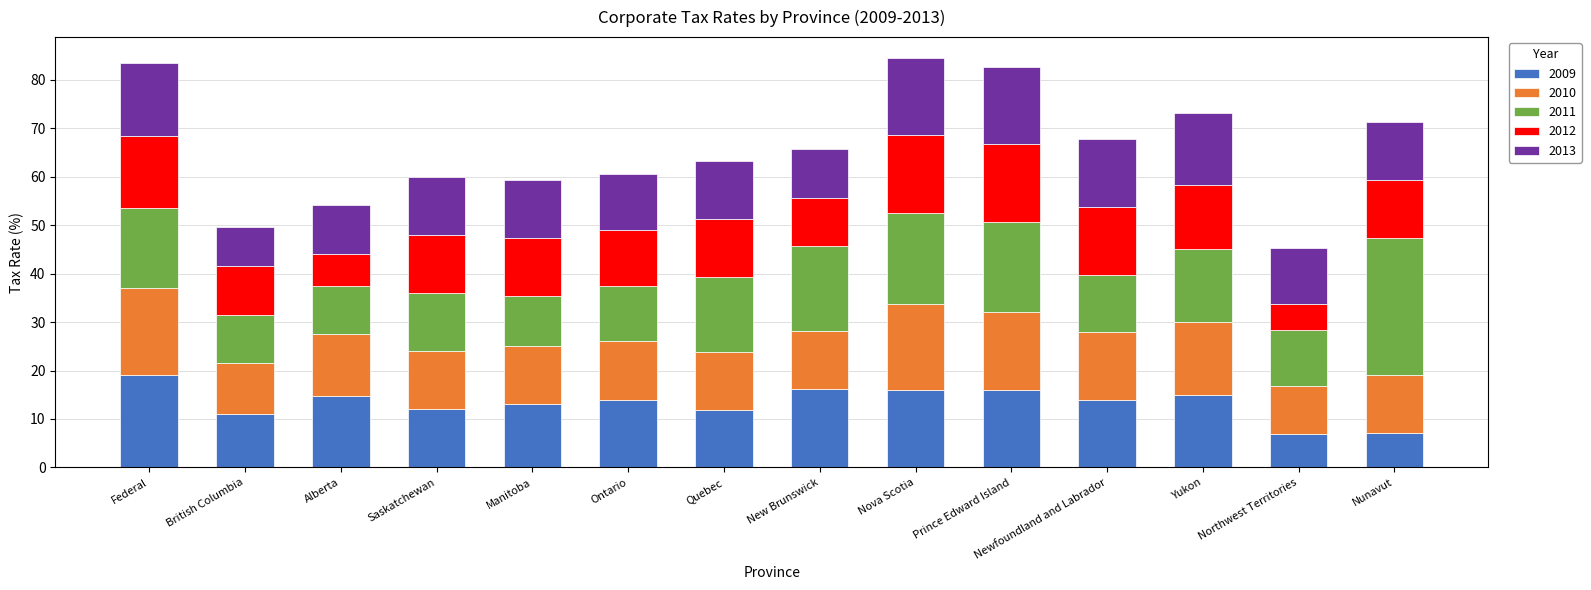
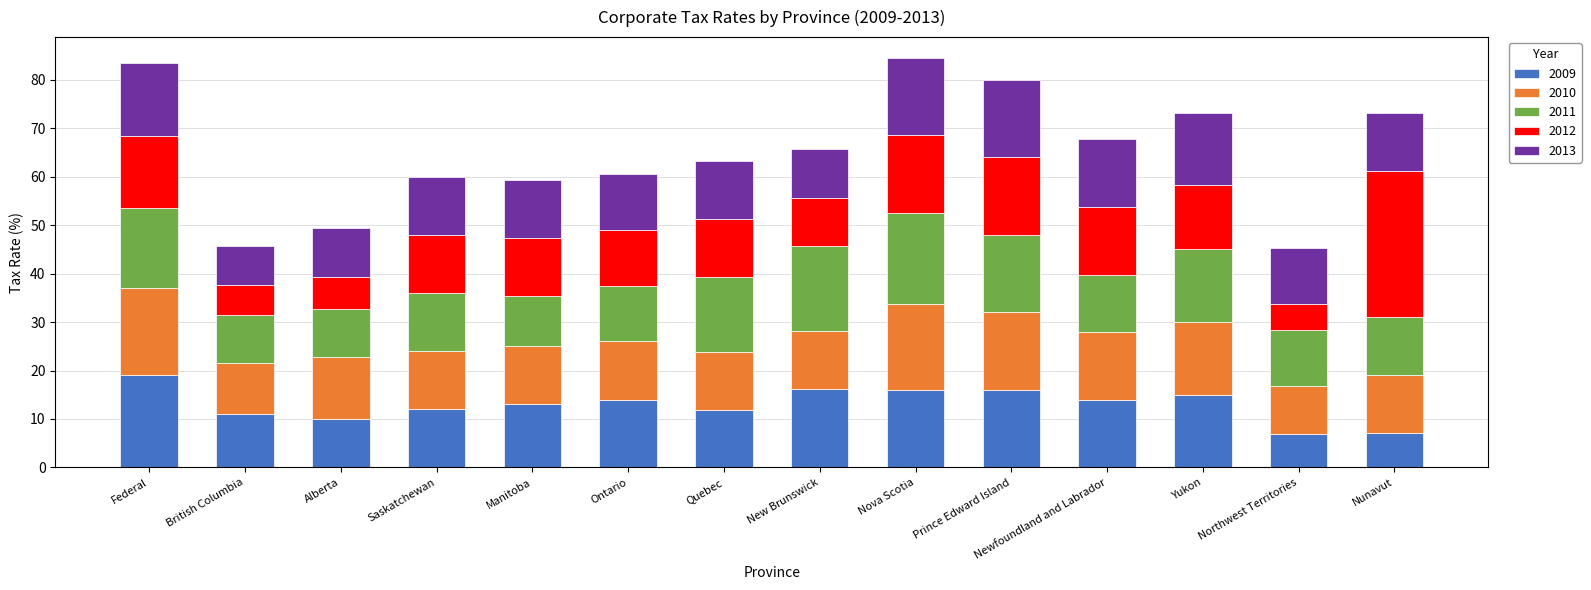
2012, British Columbia: 10 -> 6
2009, Alberta: 15 -> 10
2011, Prince Edward Island: 19 -> 16
2011, Nunavut: 28 -> 12
2012, Nunavut: 12 -> 30
